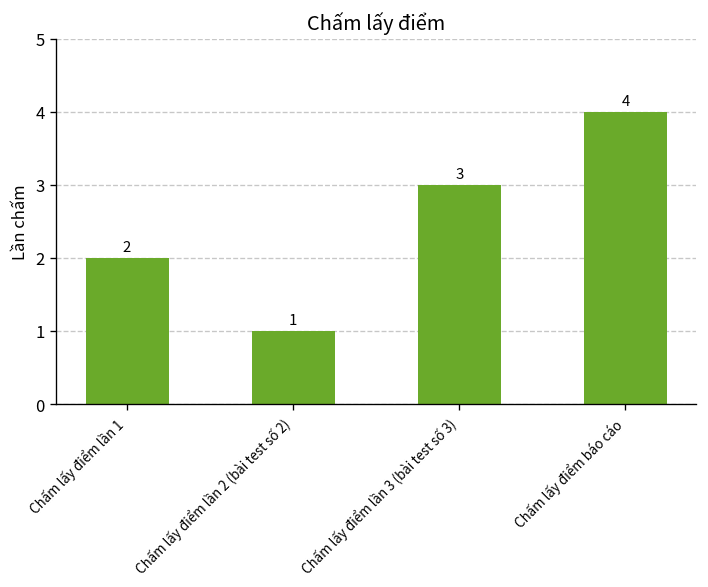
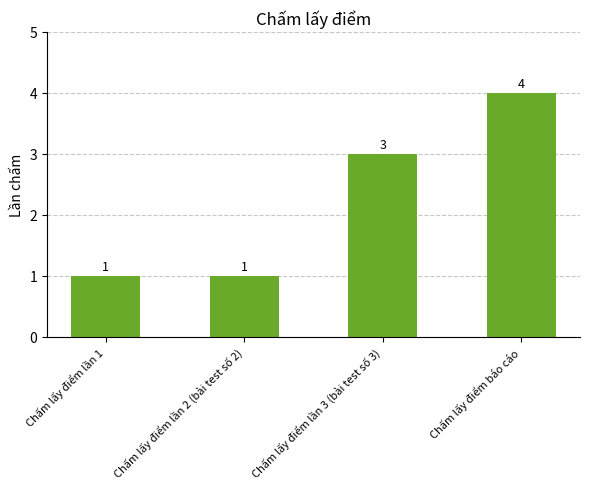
Chấm lấy điểm lần 1: 2 -> 1
